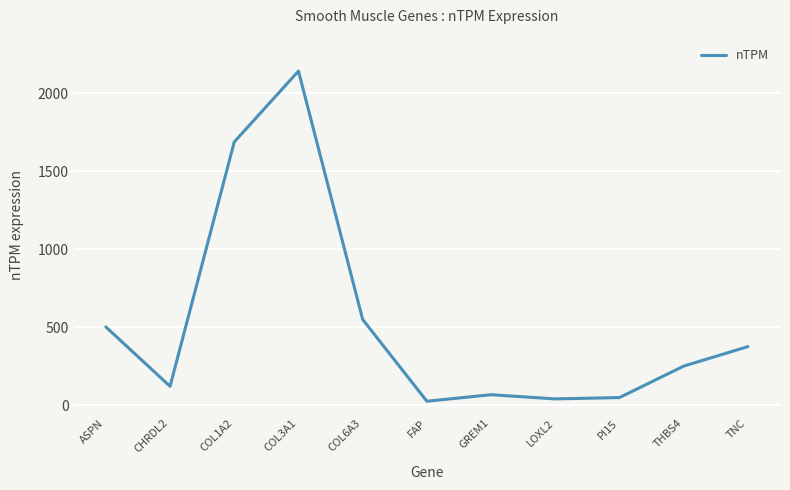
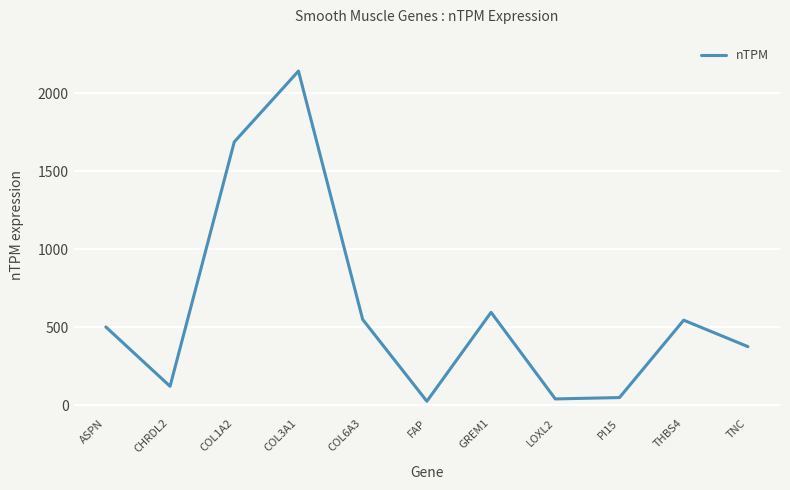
GREM1: 70 -> 600
THBS4: 250 -> 550
